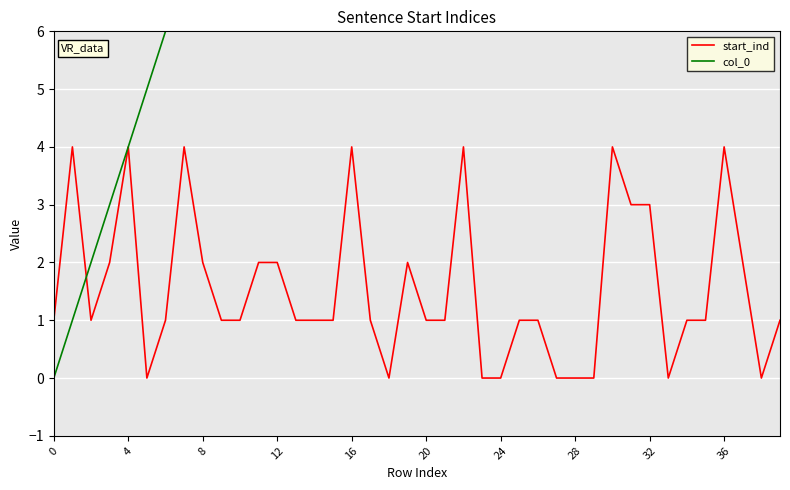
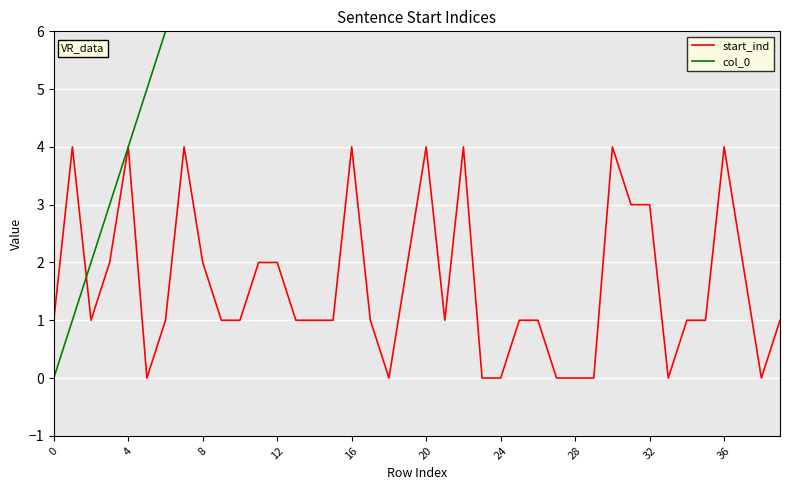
start_ind, 20: 1 -> 4
